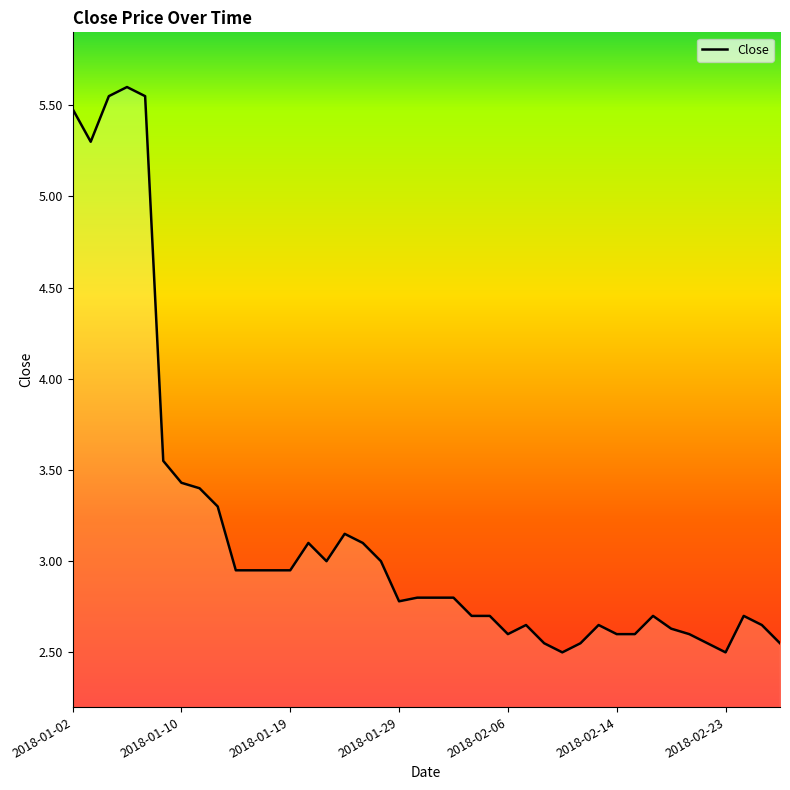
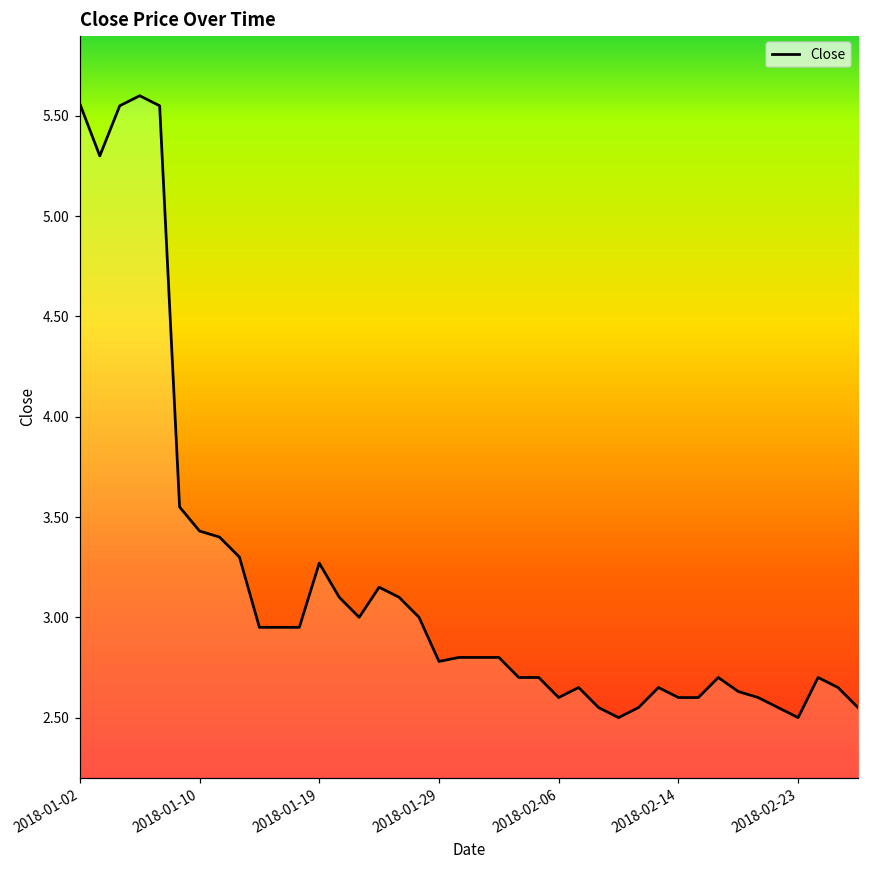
2018-01-02: 5.48 -> 5.56
2018-01-19: 2.95 -> 3.27
